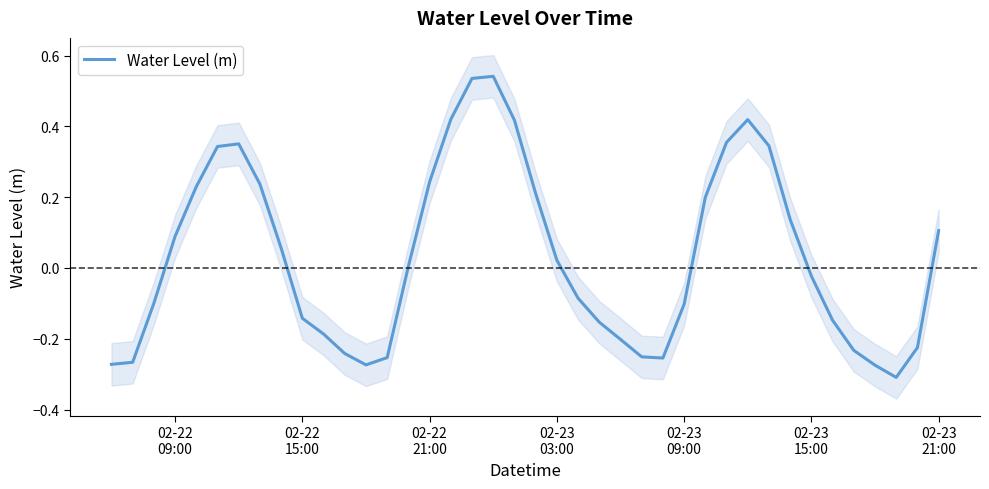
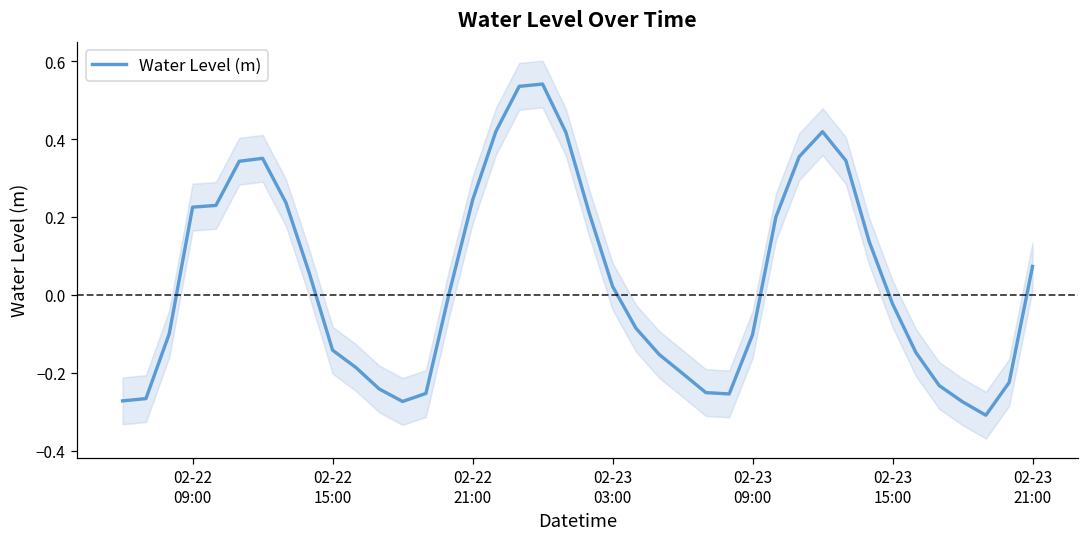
Water Level (m), 02-22 09:00: 0.09 -> 0.23
Water Level (m), 02-23 21:00: 0.11 -> 0.07
